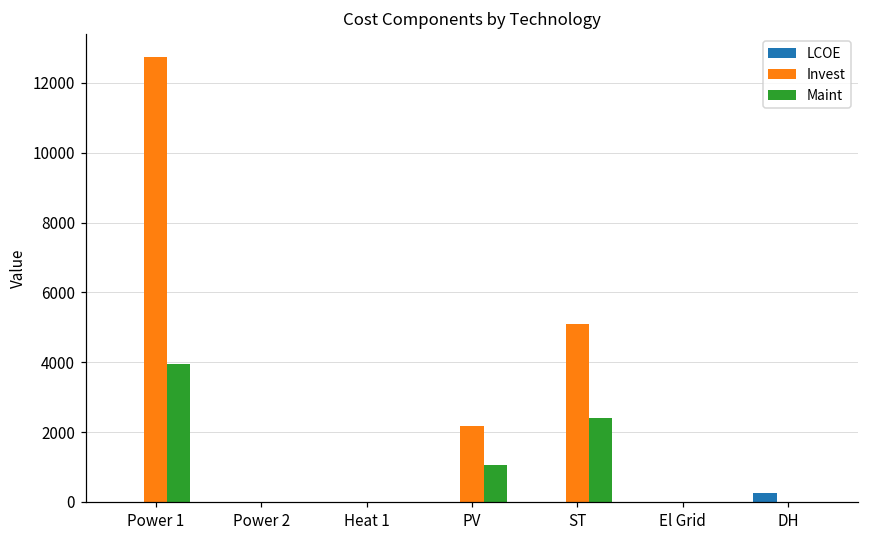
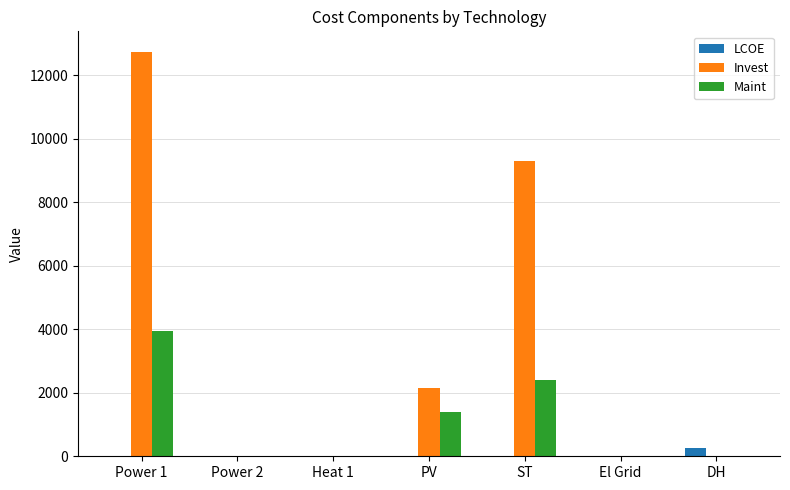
Maint, PV: 1100 -> 1400
Invest, ST: 5100 -> 9300
